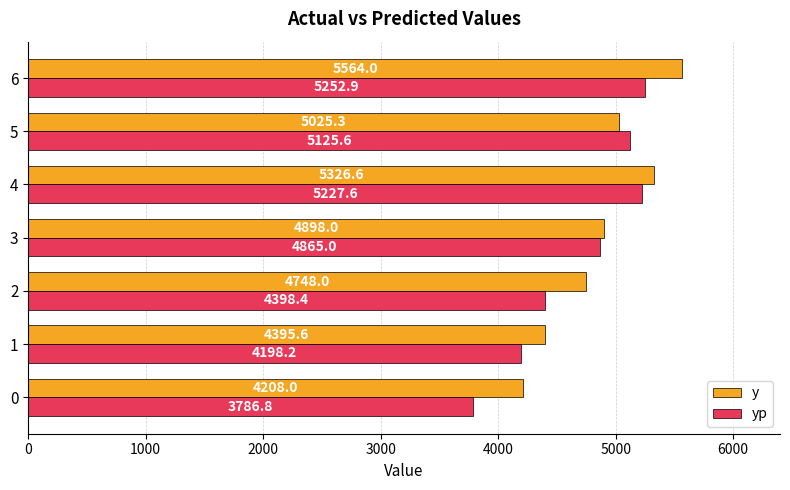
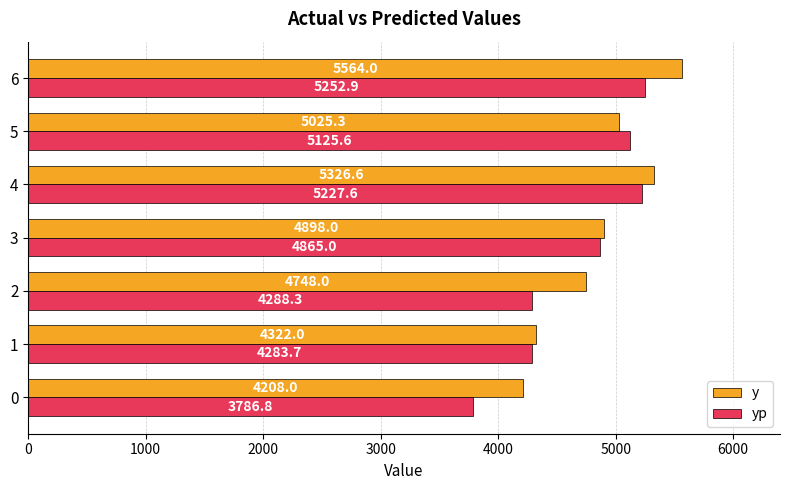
yp, 2: 4398.4 -> 4288.3
y, 1: 4395.6 -> 4322.0
yp, 1: 4198.2 -> 4283.7
